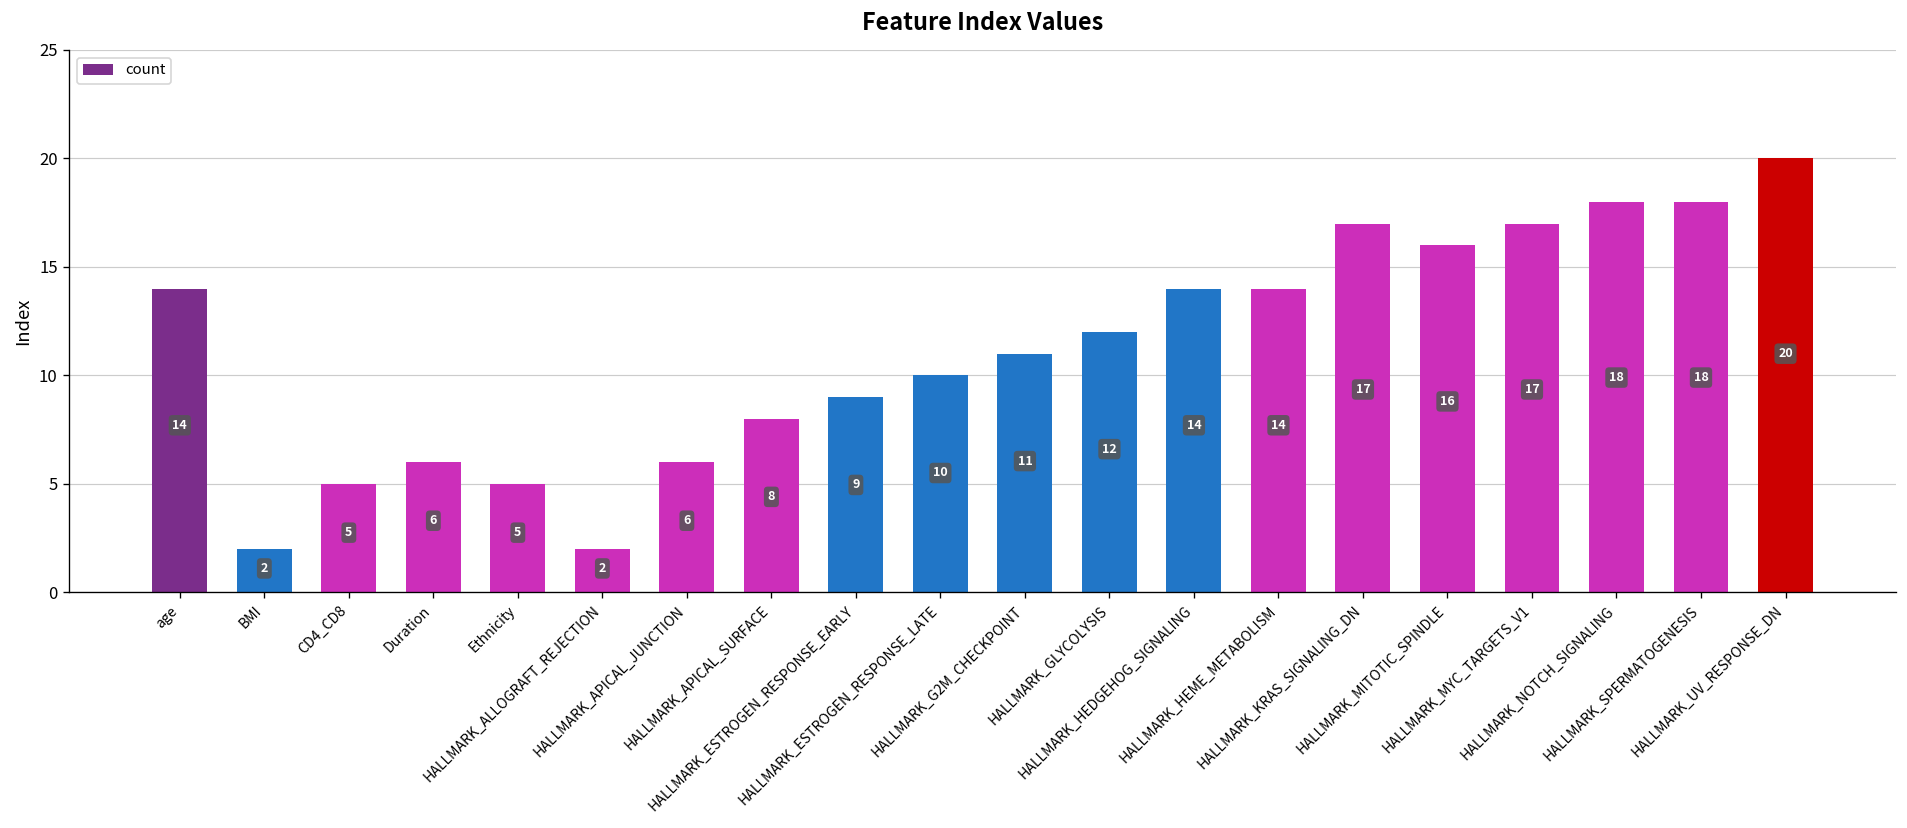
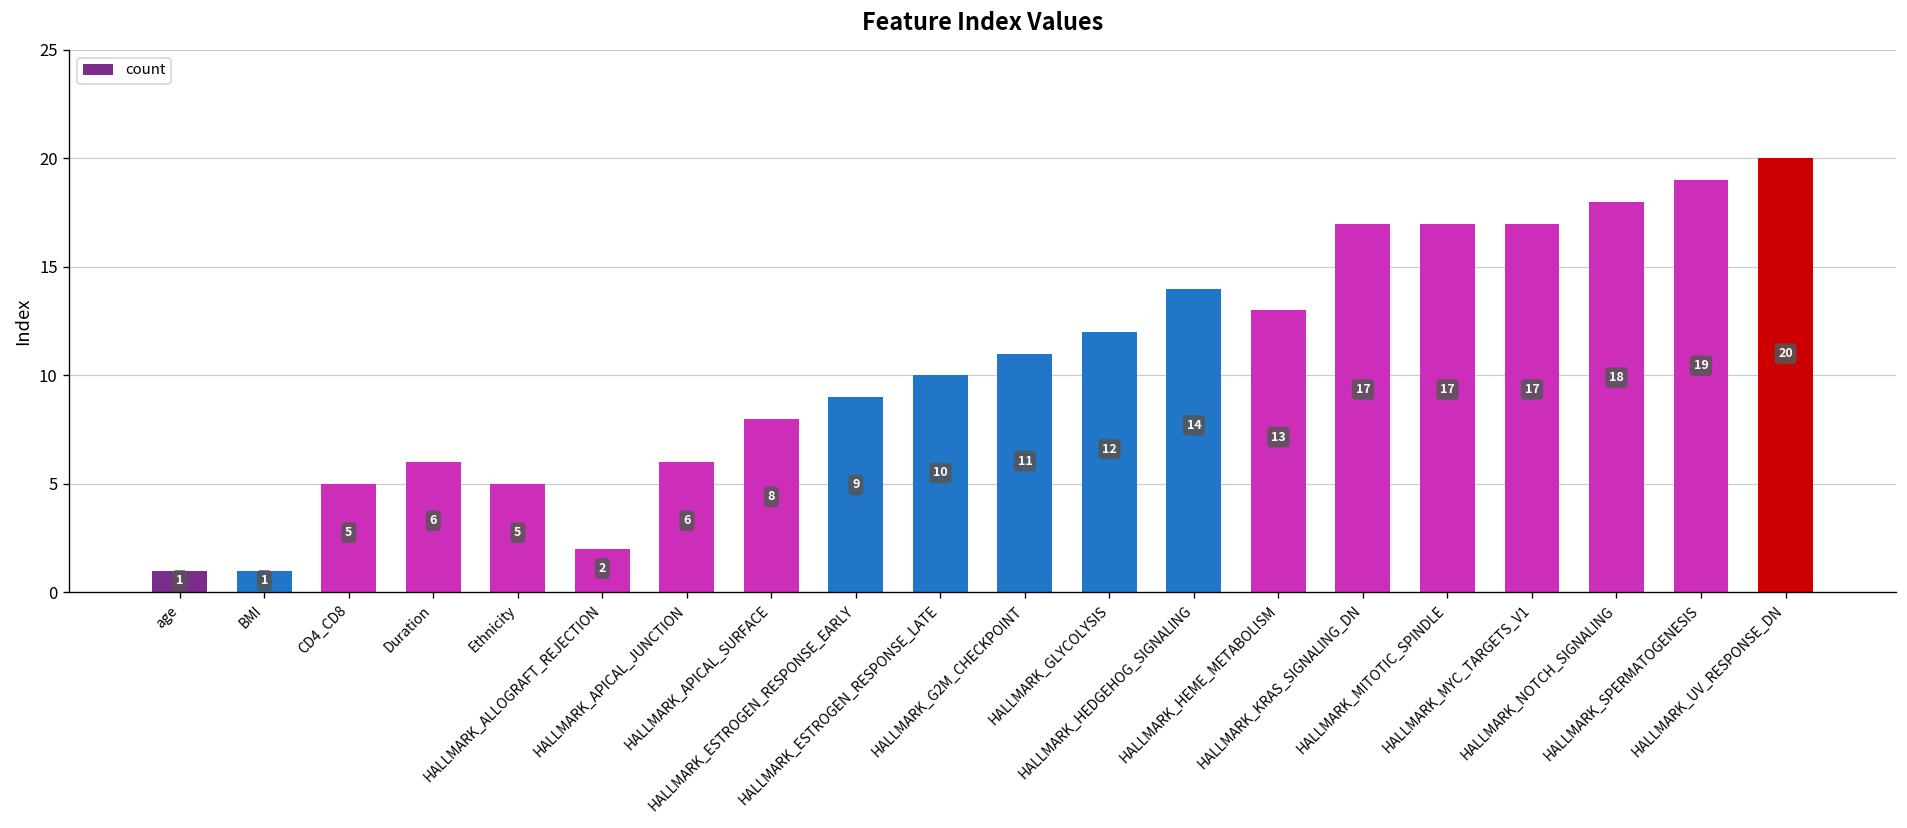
age: 14 -> 1
BMI: 2 -> 1
HALLMARK_HEME_METABOLISM: 14 -> 13
HALLMARK_MITOTIC_SPINDLE: 16 -> 17
HALLMARK_SPERMATOGENESIS: 18 -> 19
